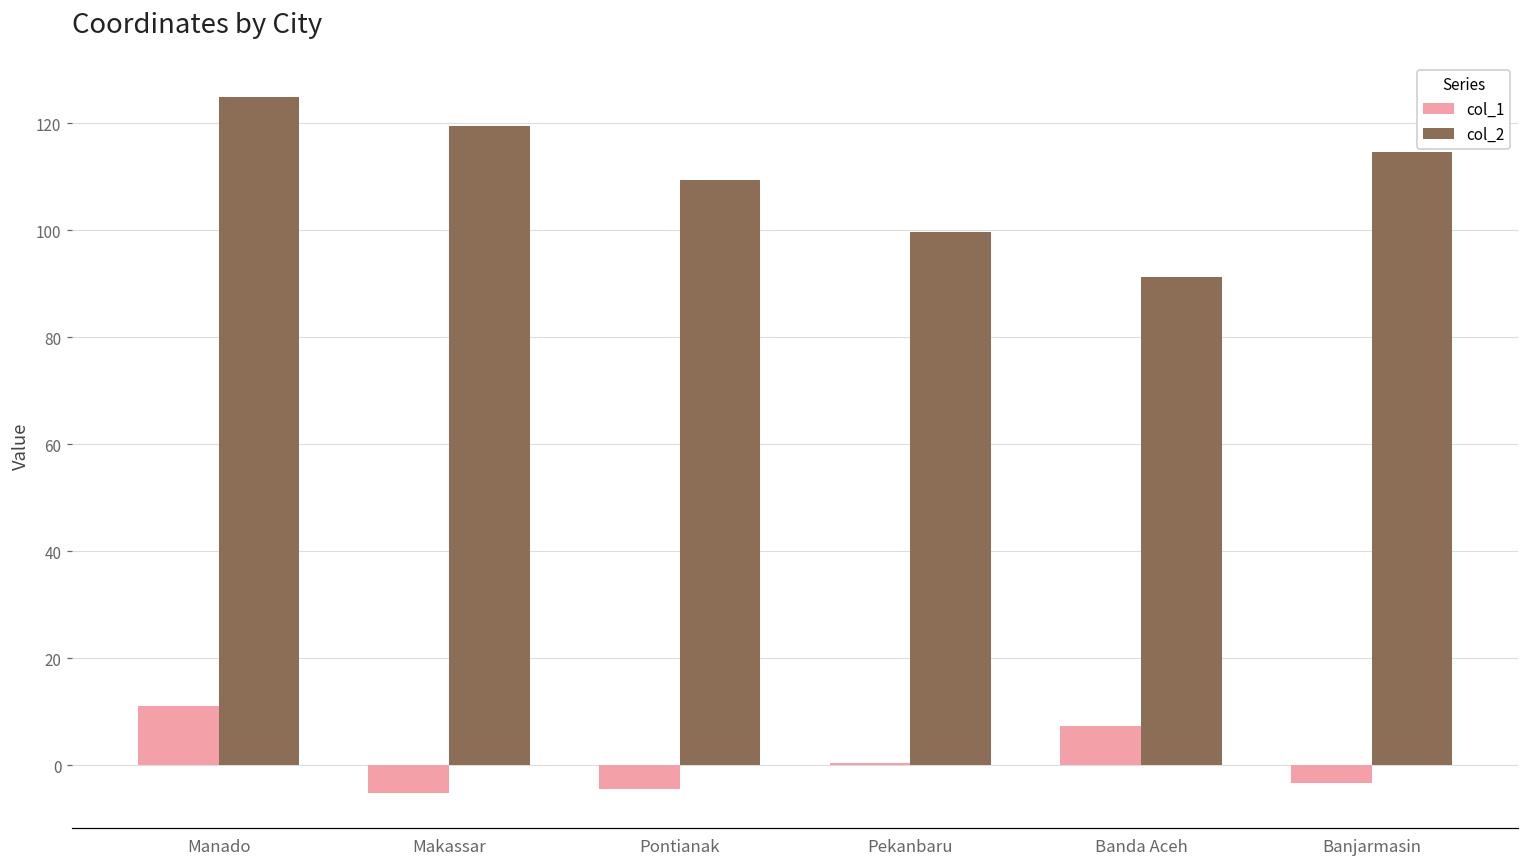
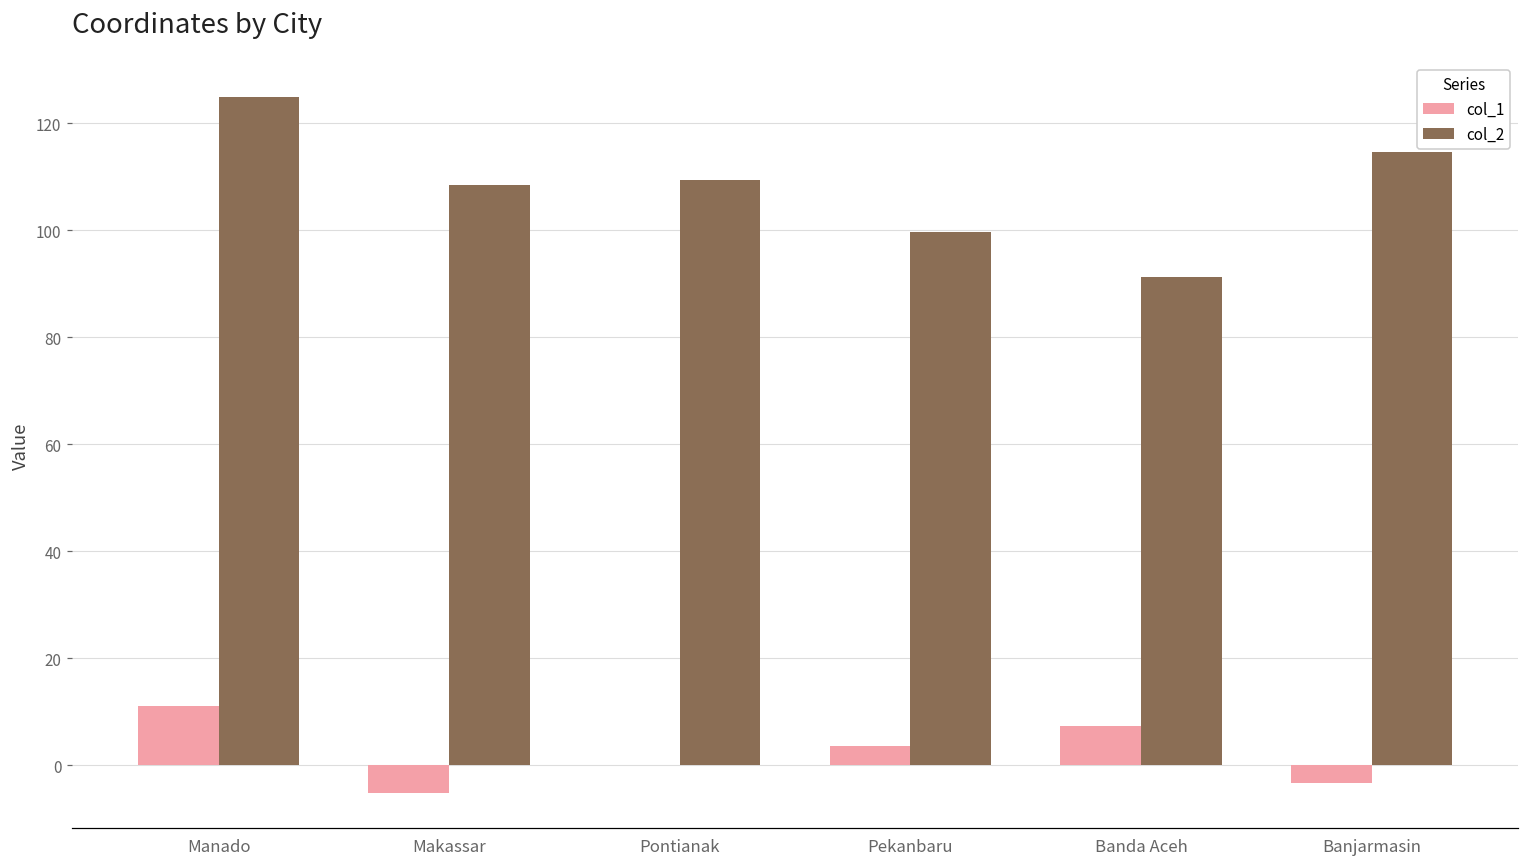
col_2, Makassar: 119 -> 108
col_1, Pontianak: -4 -> 0
col_1, Pekanbaru: 1 -> 4
